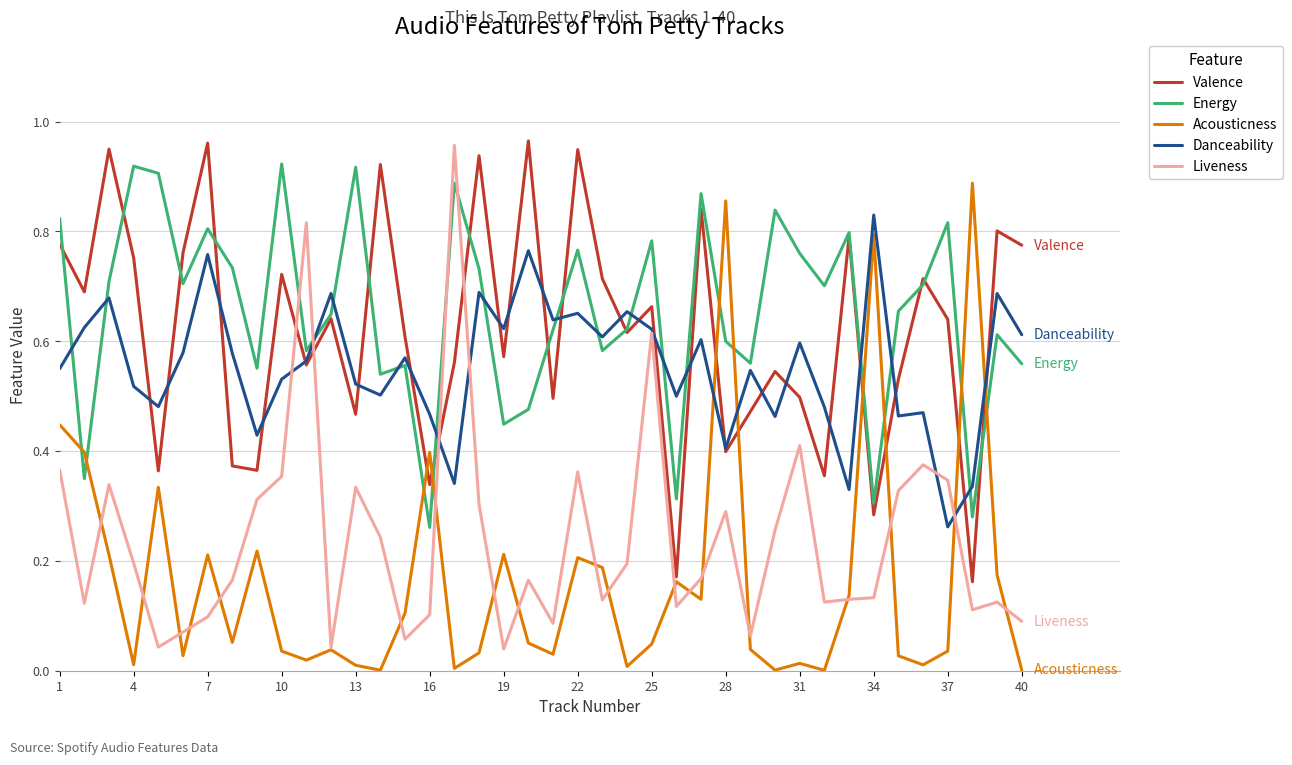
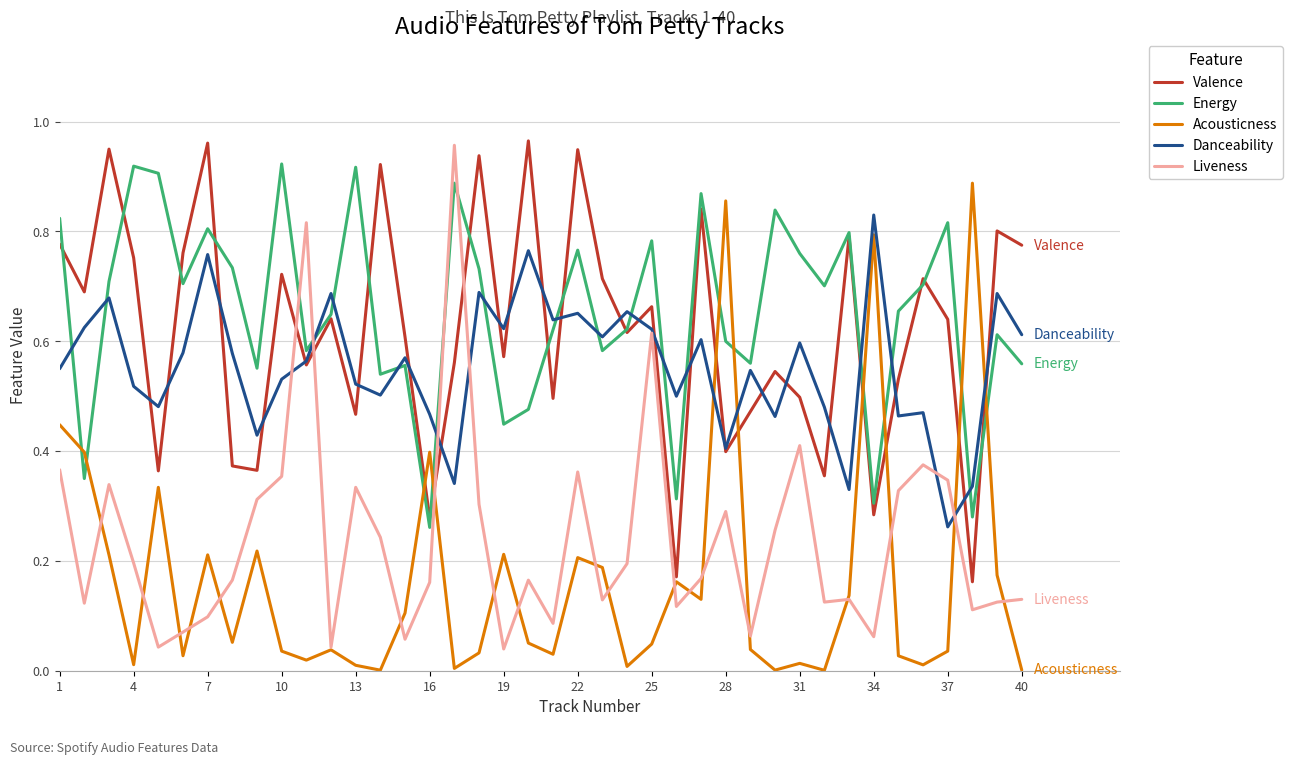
Valence, 16: 0.34 -> 0.28
Liveness, 16: 0.10 -> 0.16
Liveness, 34: 0.13 -> 0.06
Liveness, 40: 0.09 -> 0.13
